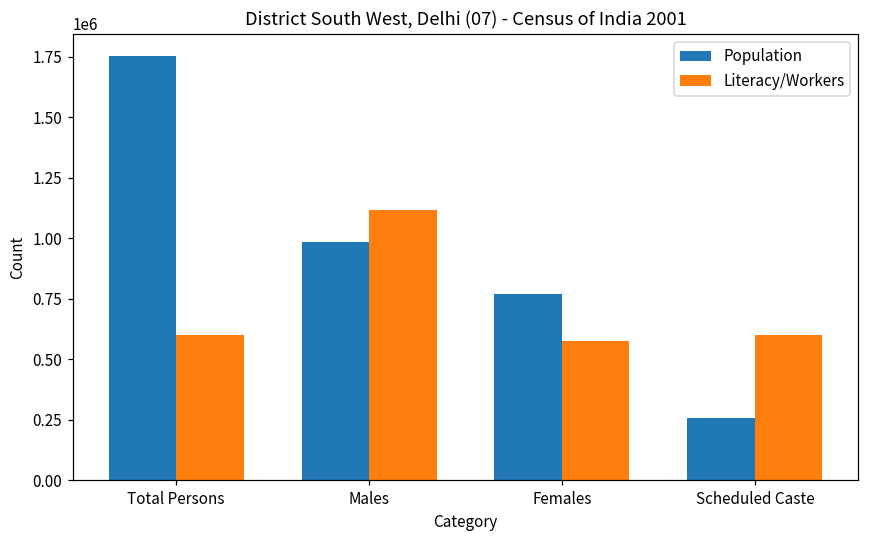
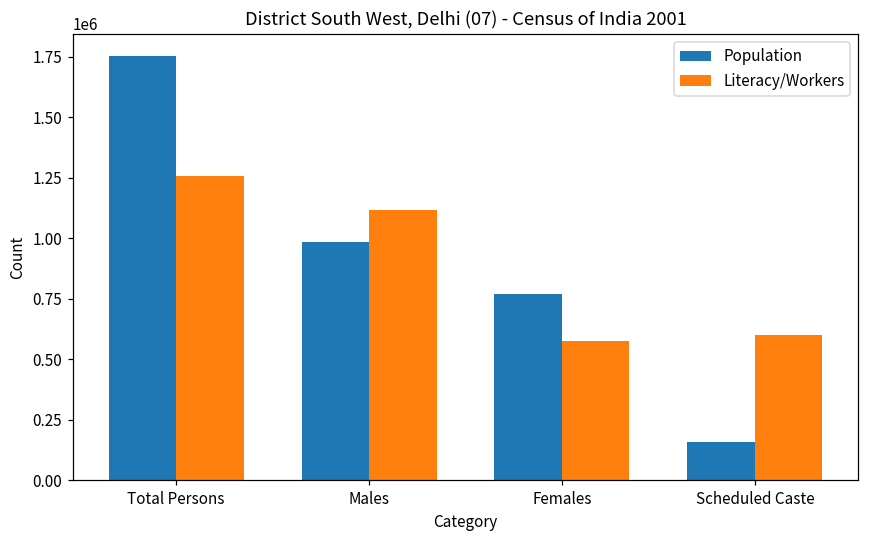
Literacy/Workers, Total Persons: 600000 -> 1260000
Population, Scheduled Caste: 260000 -> 160000
